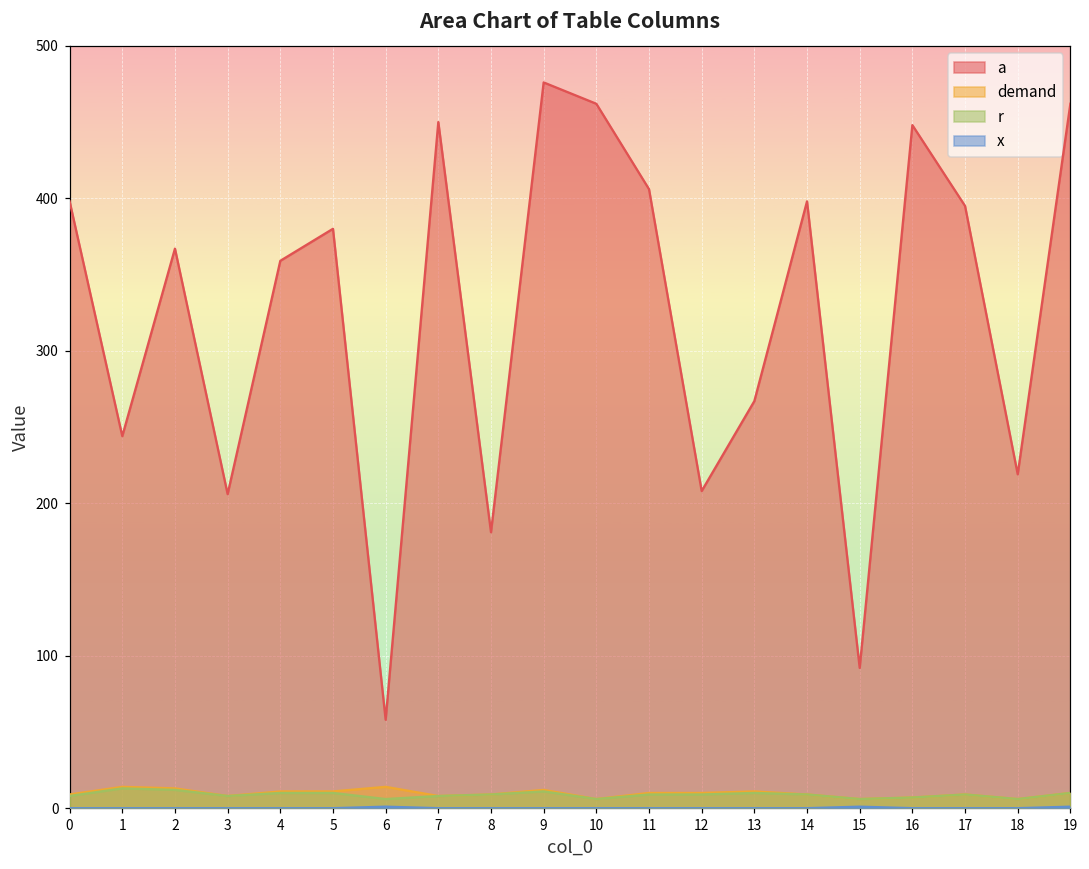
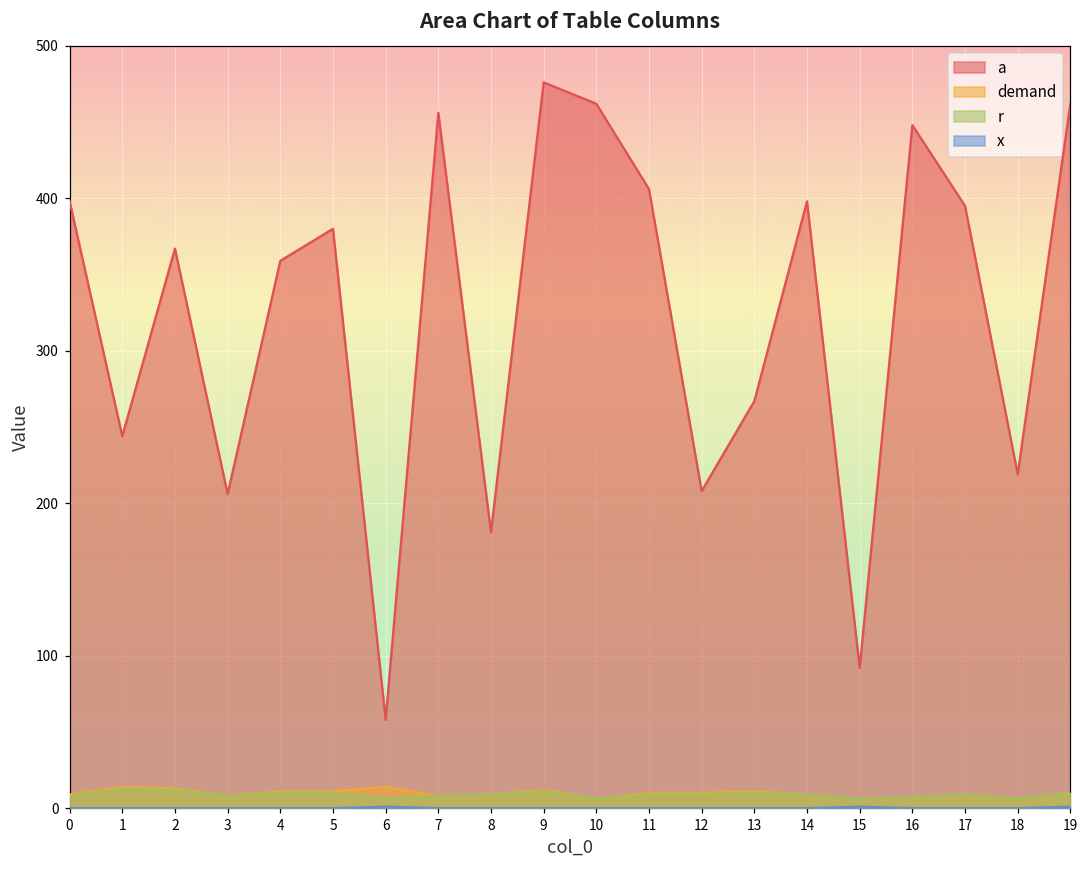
a, 7: 450 -> 456
